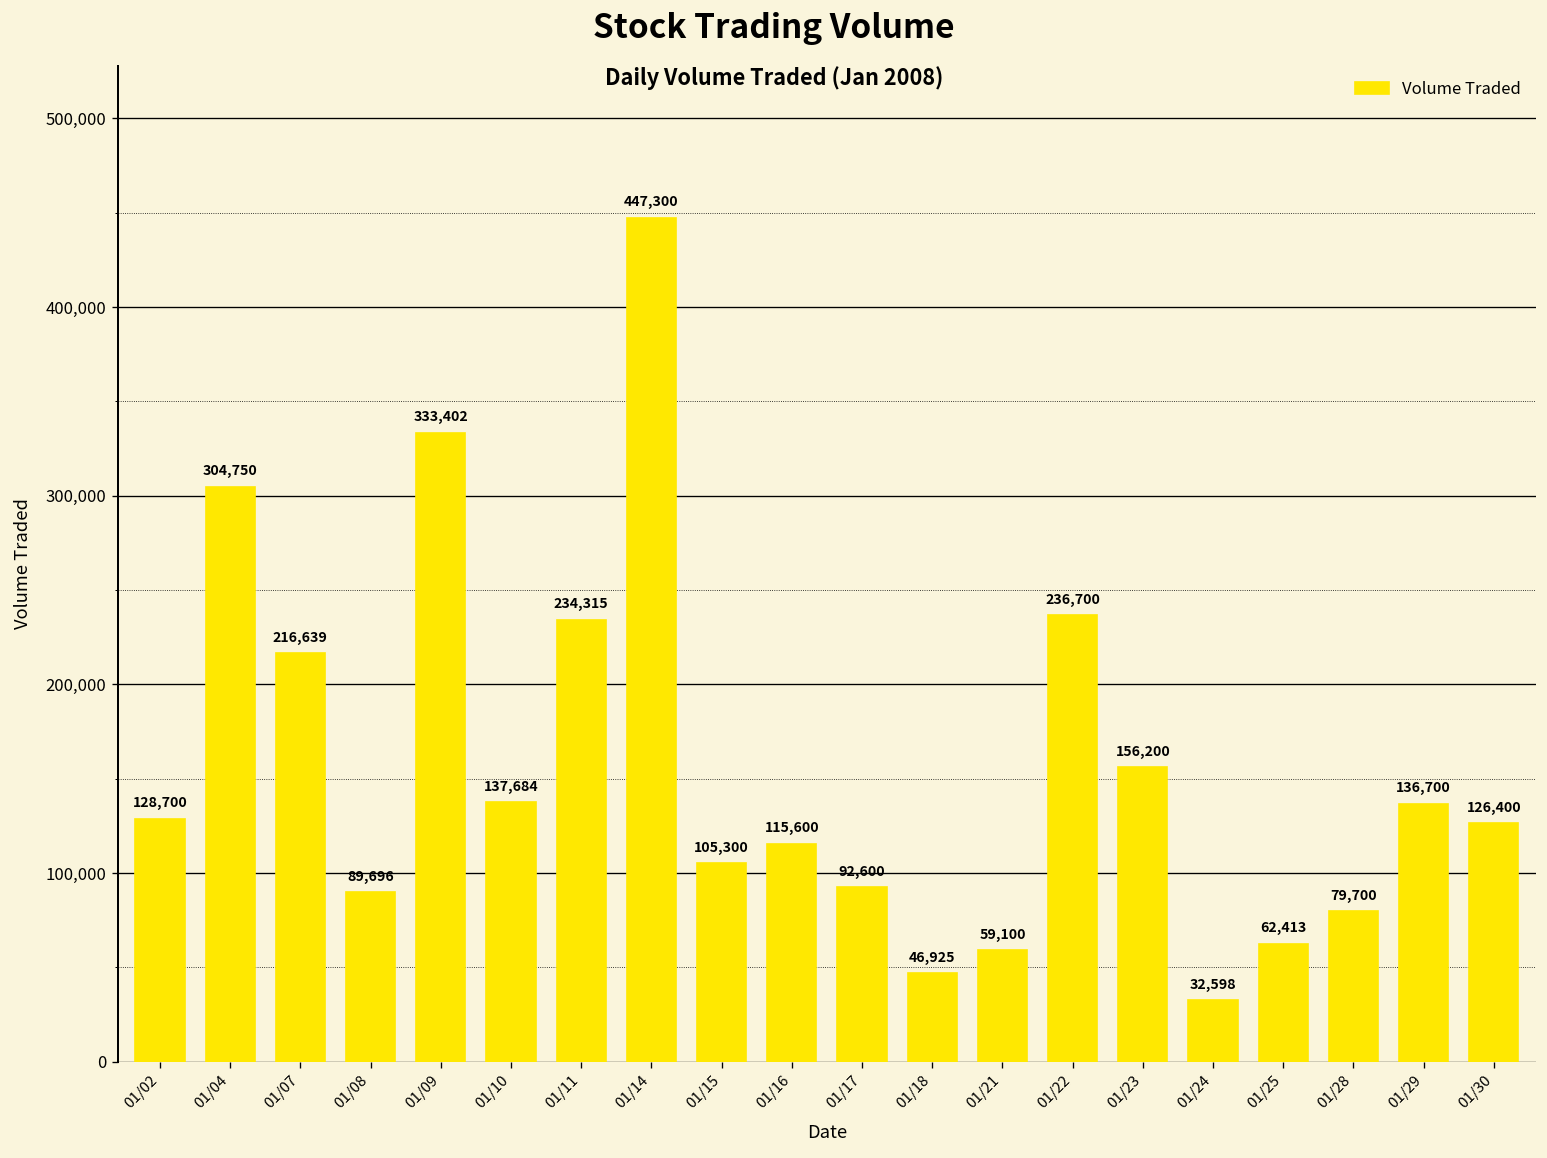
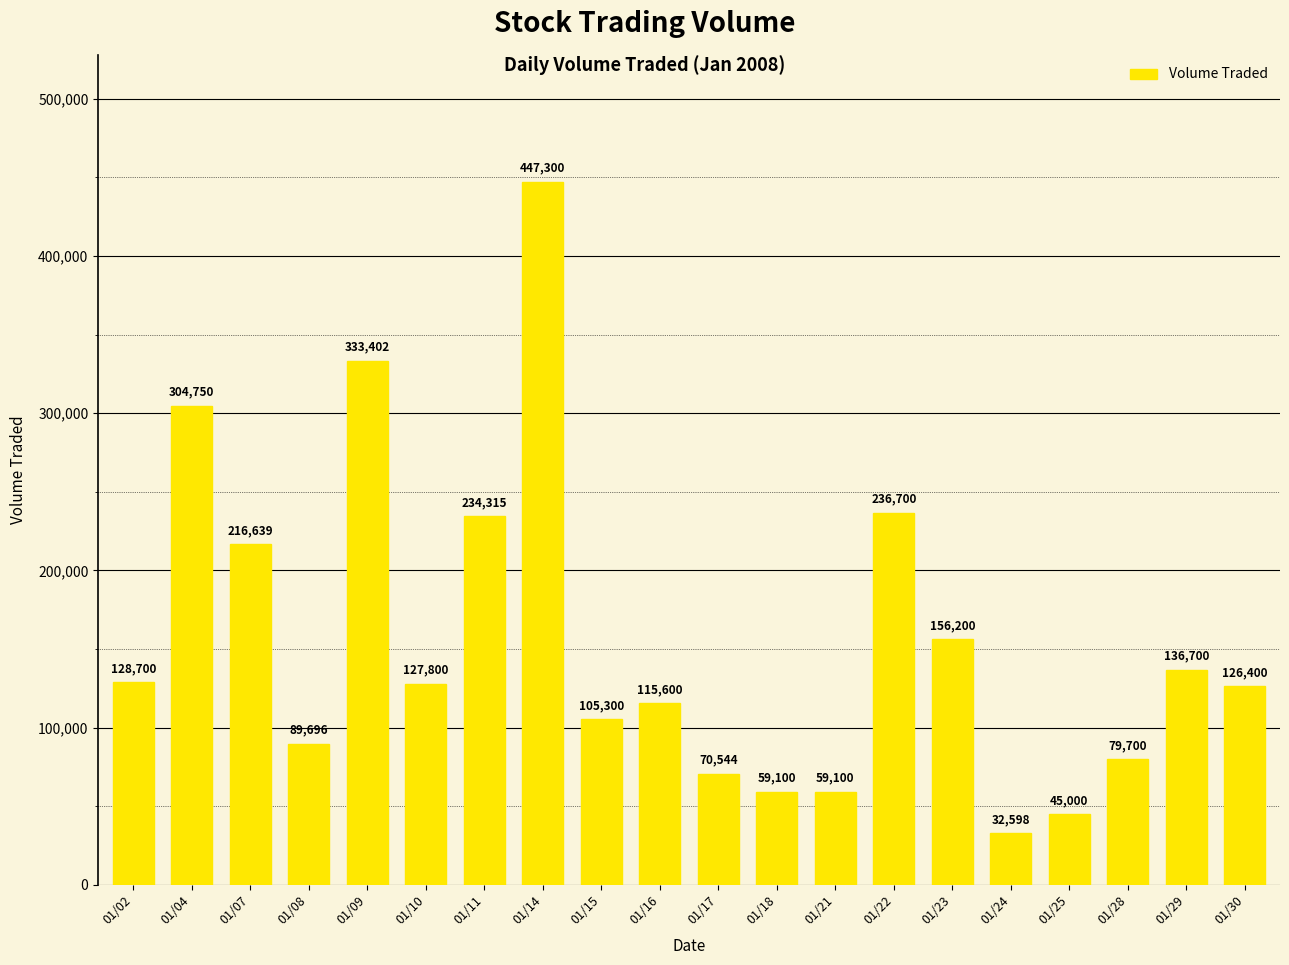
01/10: 137,684 -> 127,800
01/17: 92,600 -> 70,544
01/18: 46,925 -> 59,100
01/25: 62,413 -> 45,000
